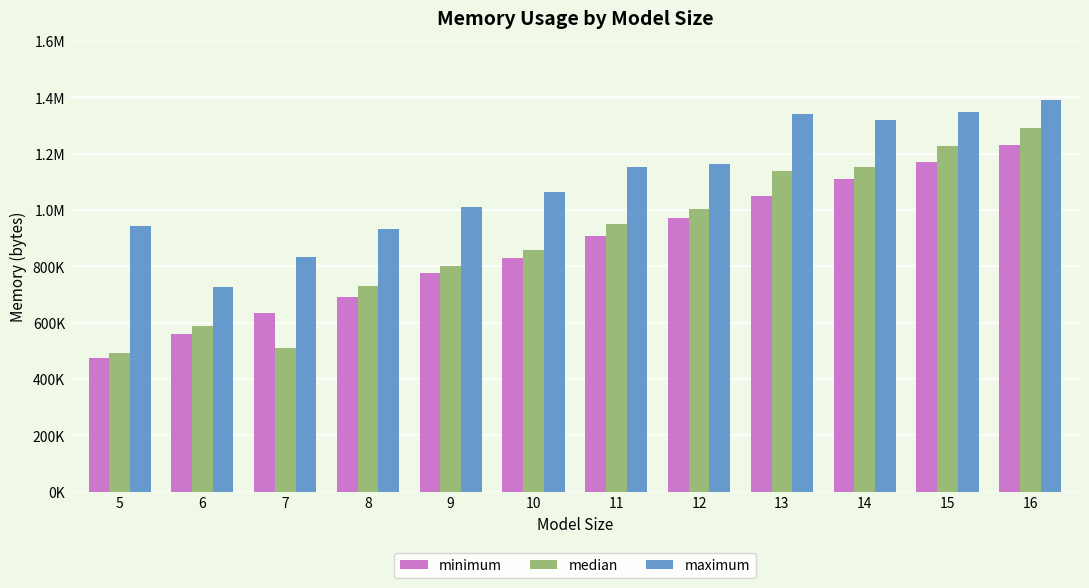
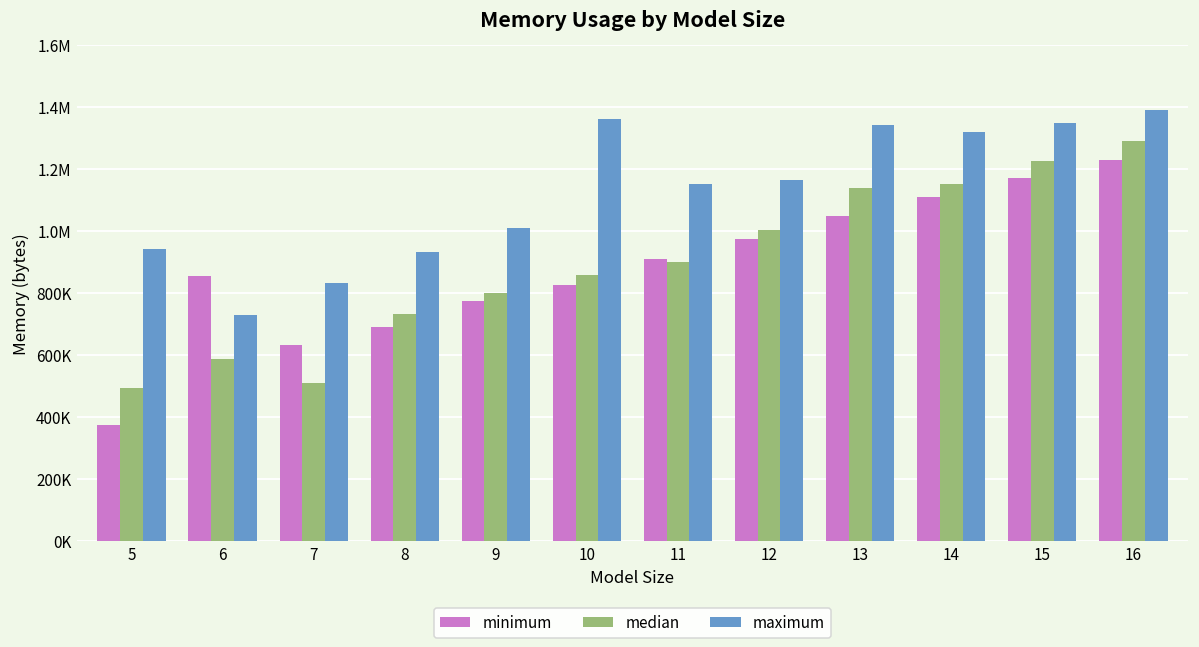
minimum, 5: 470000 -> 370000
minimum, 6: 560000 -> 860000
maximum, 10: 1060000 -> 1360000
median, 11: 950000 -> 900000
